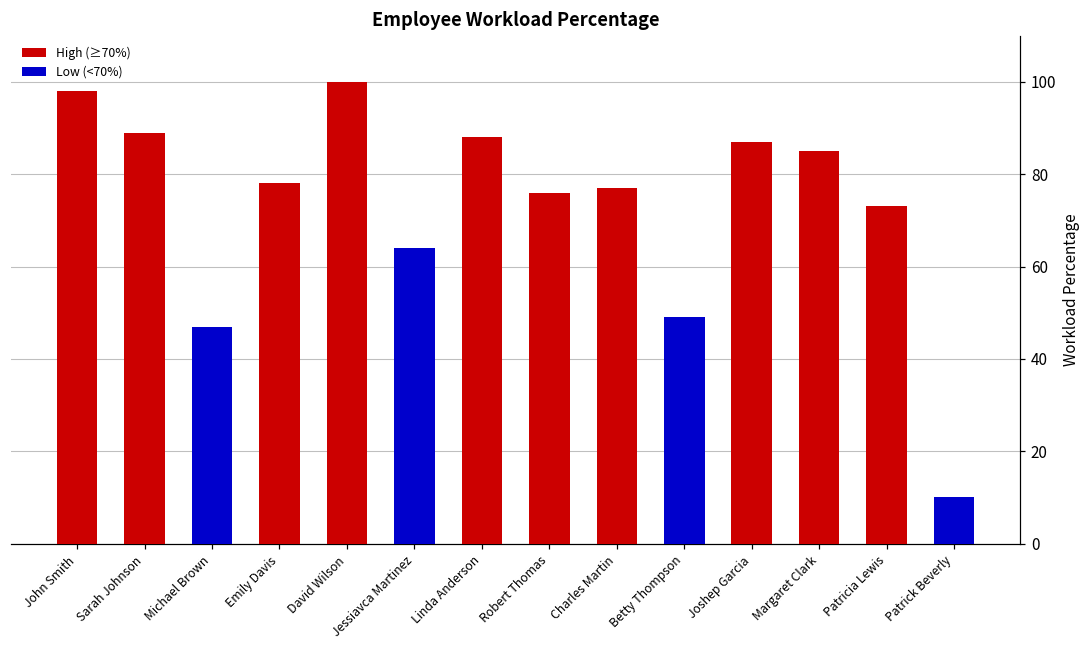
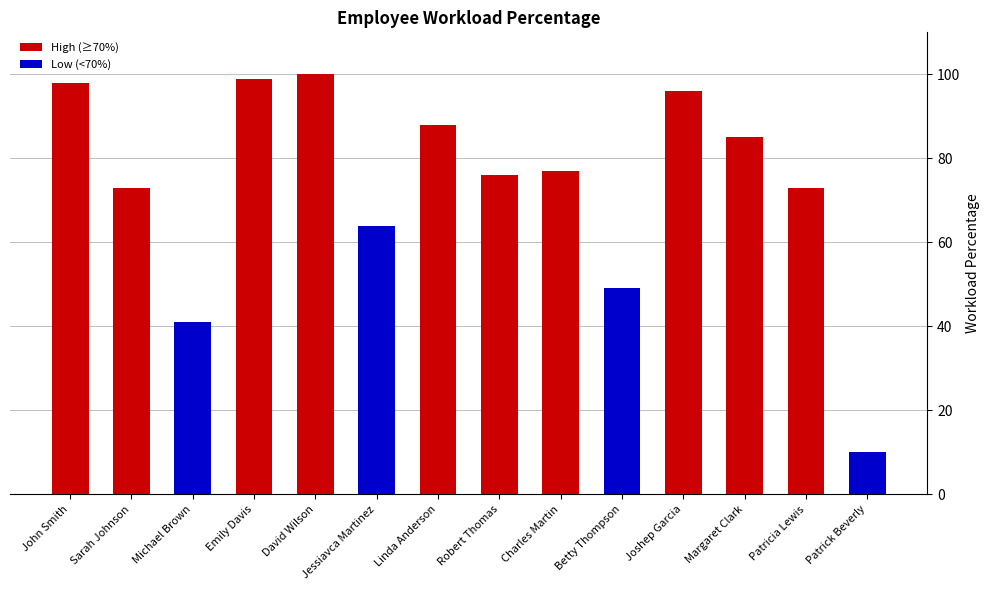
Sarah Johnson: 89 -> 73
Michael Brown: 47 -> 41
Emily Davis: 78 -> 99
Joshep Garcia: 87 -> 96
